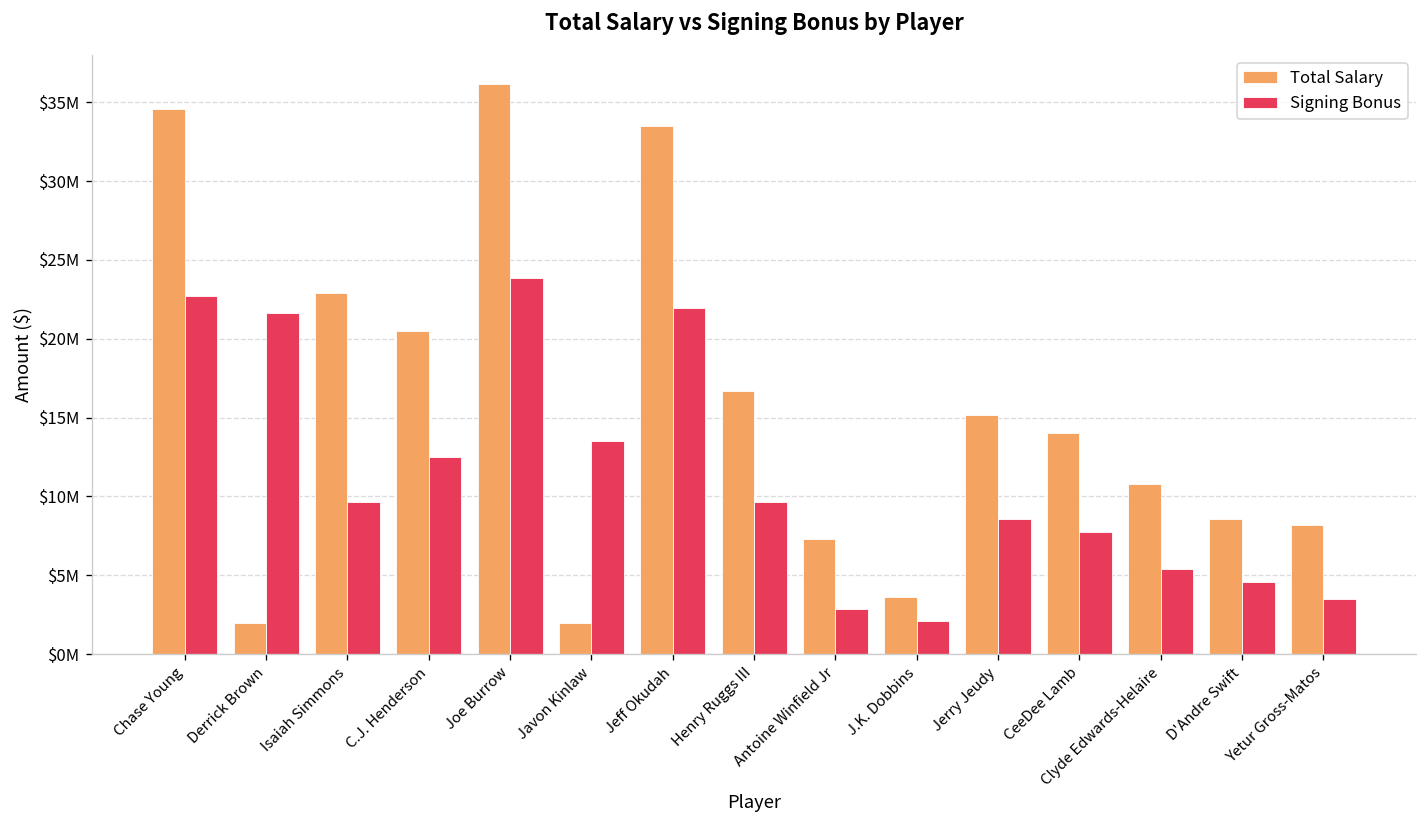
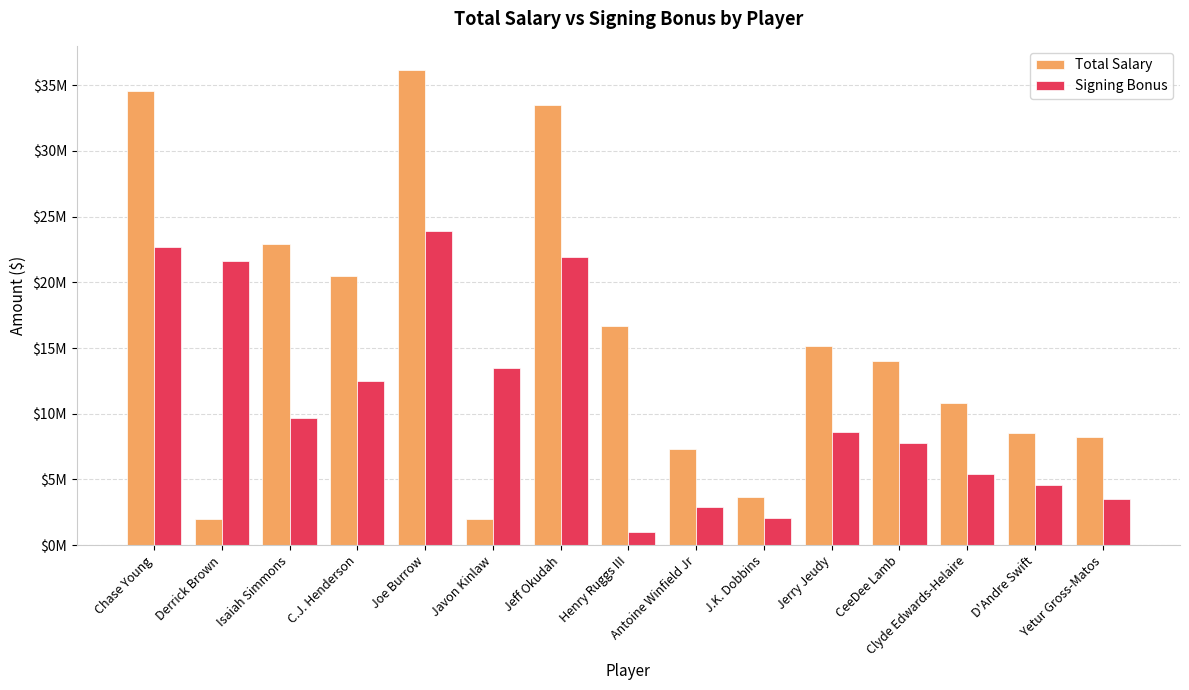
Signing Bonus, Henry Ruggs III: $9700000 -> $1000000
